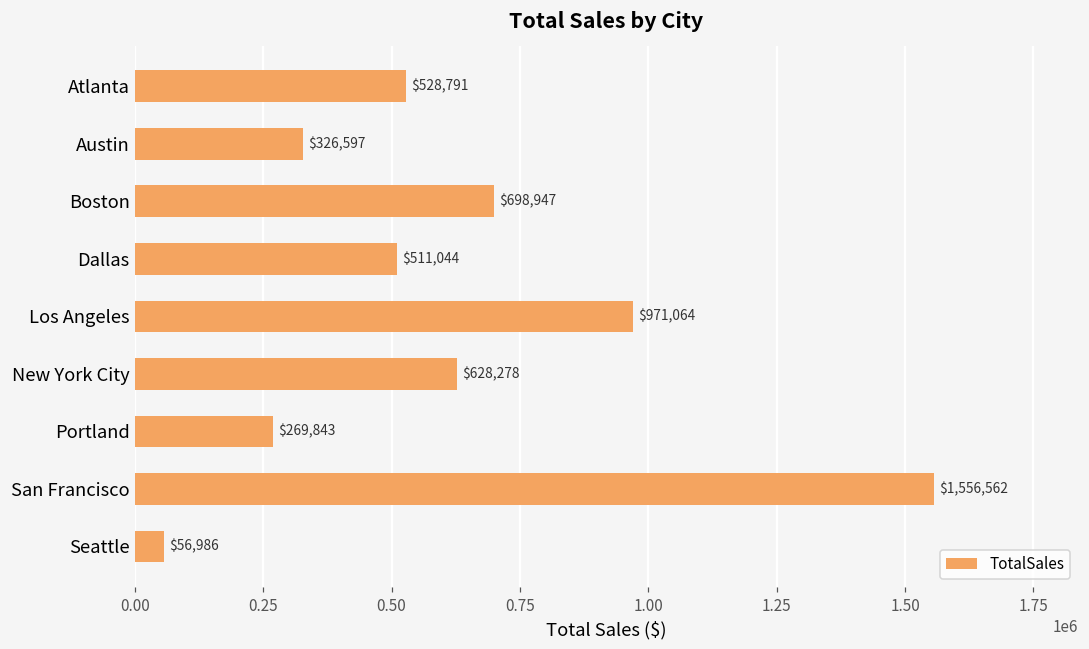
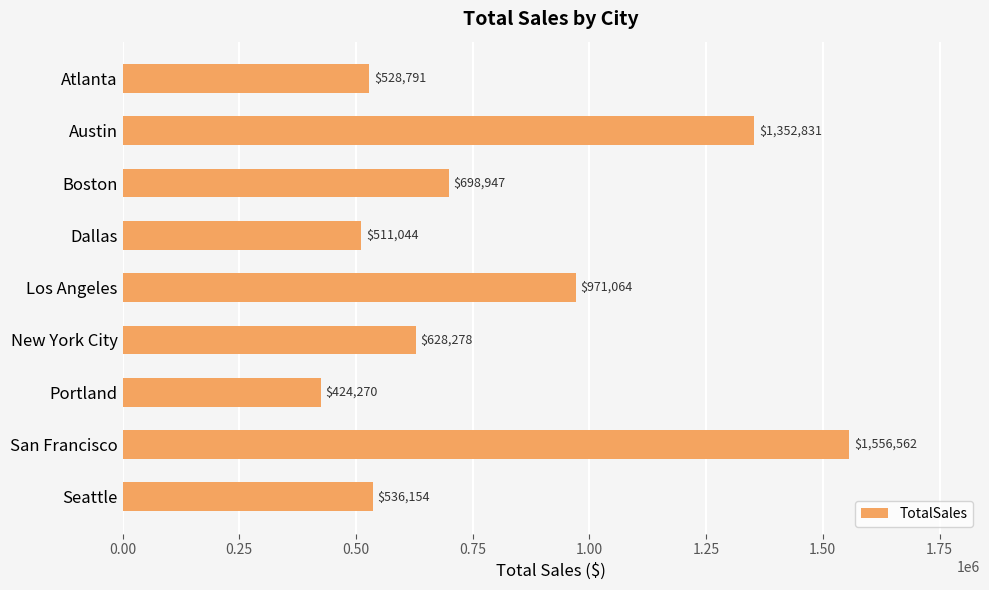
Austin: $326,597 -> $1,352,831
Portland: $269,843 -> $424,270
Seattle: $56,986 -> $536,154
